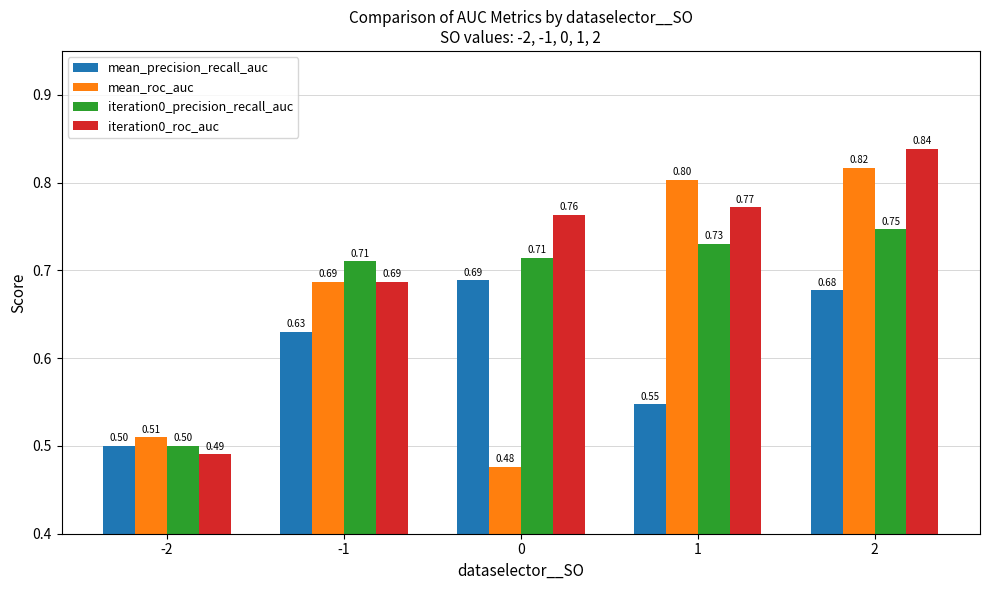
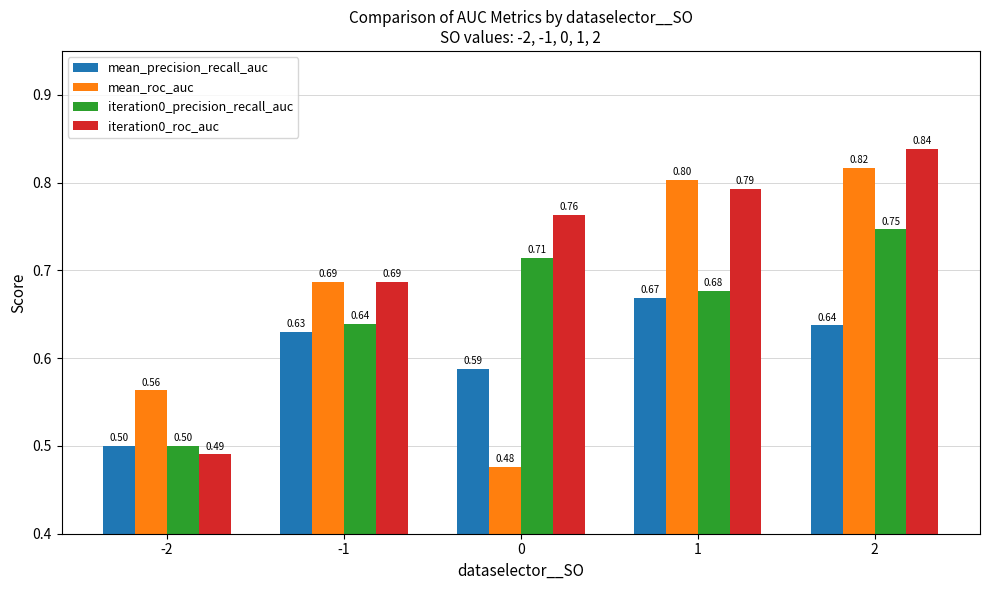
mean_roc_auc, -2: 0.51 -> 0.56
iteration0_precision_recall_auc, -1: 0.71 -> 0.64
mean_precision_recall_auc, 0: 0.69 -> 0.59
mean_precision_recall_auc, 1: 0.55 -> 0.67
iteration0_precision_recall_auc, 1: 0.73 -> 0.68
iteration0_roc_auc, 1: 0.77 -> 0.79
mean_precision_recall_auc, 2: 0.68 -> 0.64
